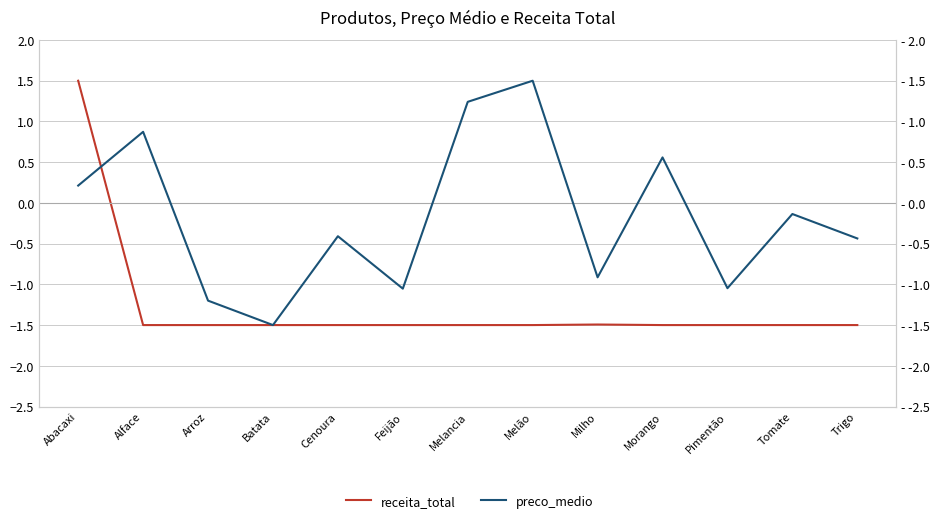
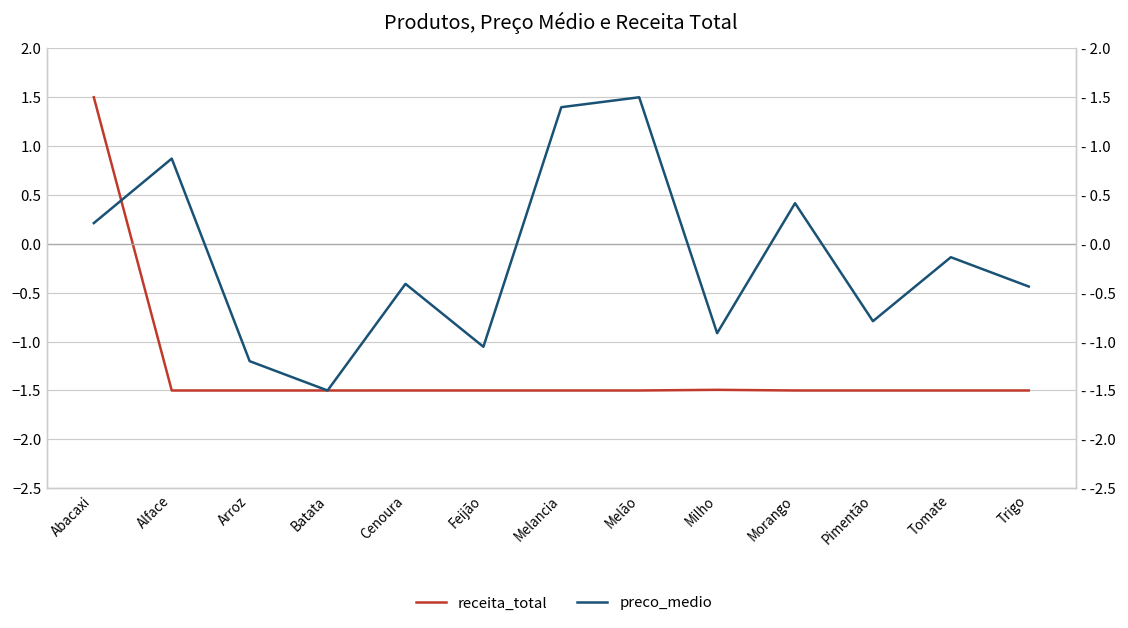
preco_medio, Melancia: - 1.2 -> - 1.4
preco_medio, Morango: - 0.6 -> - 0.4
preco_medio, Pimentão: - -1.0 -> - -0.8
